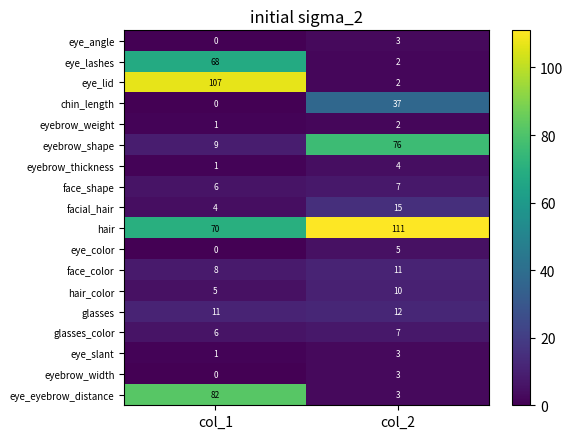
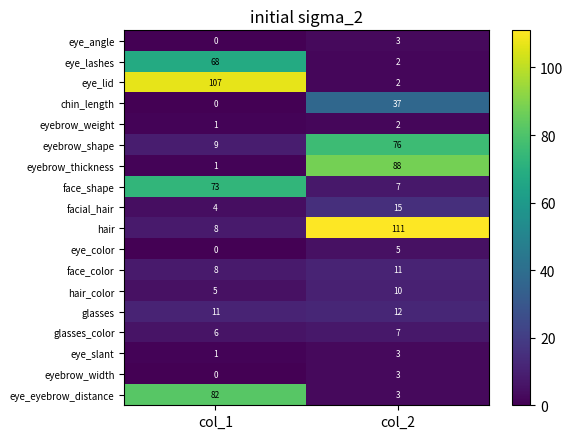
eyebrow_thickness, col_2: 4 -> 88
face_shape, col_1: 6 -> 73
hair, col_1: 70 -> 8
